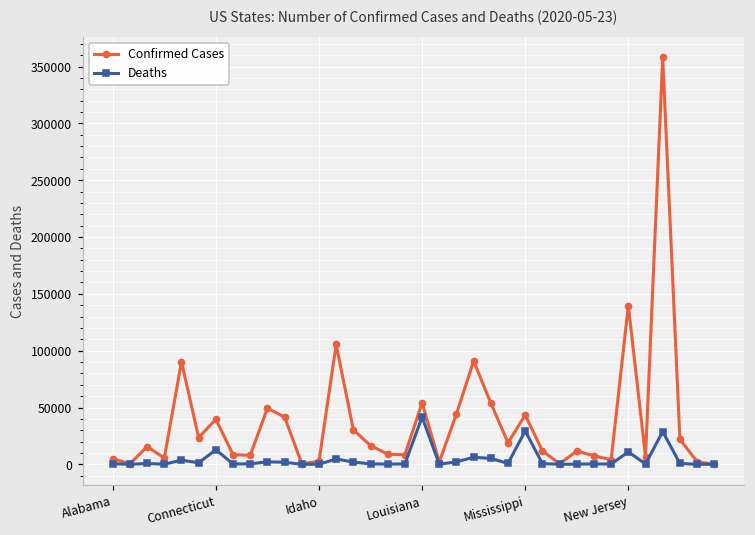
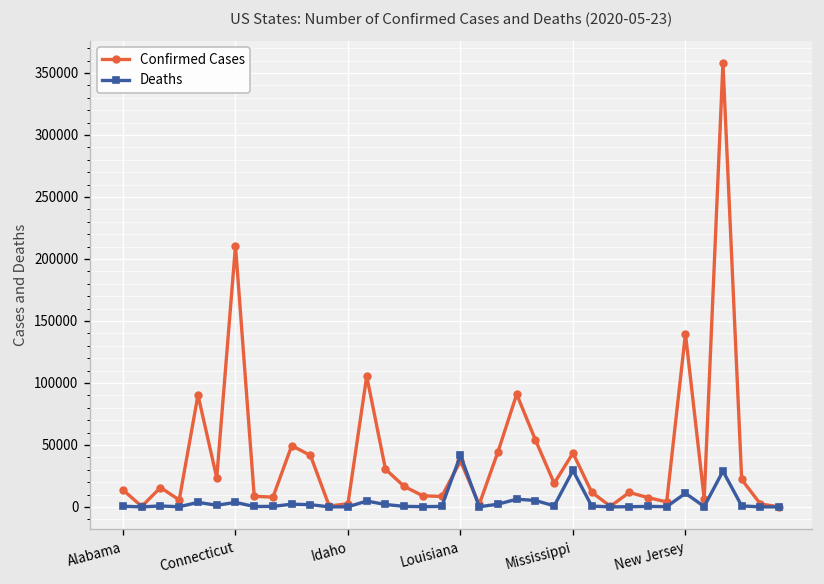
Confirmed Cases, Alabama: 5000 -> 14000
Confirmed Cases, Connecticut: 40000 -> 211000
Deaths, Connecticut: 13000 -> 4000
Confirmed Cases, Louisiana: 54000 -> 37000
